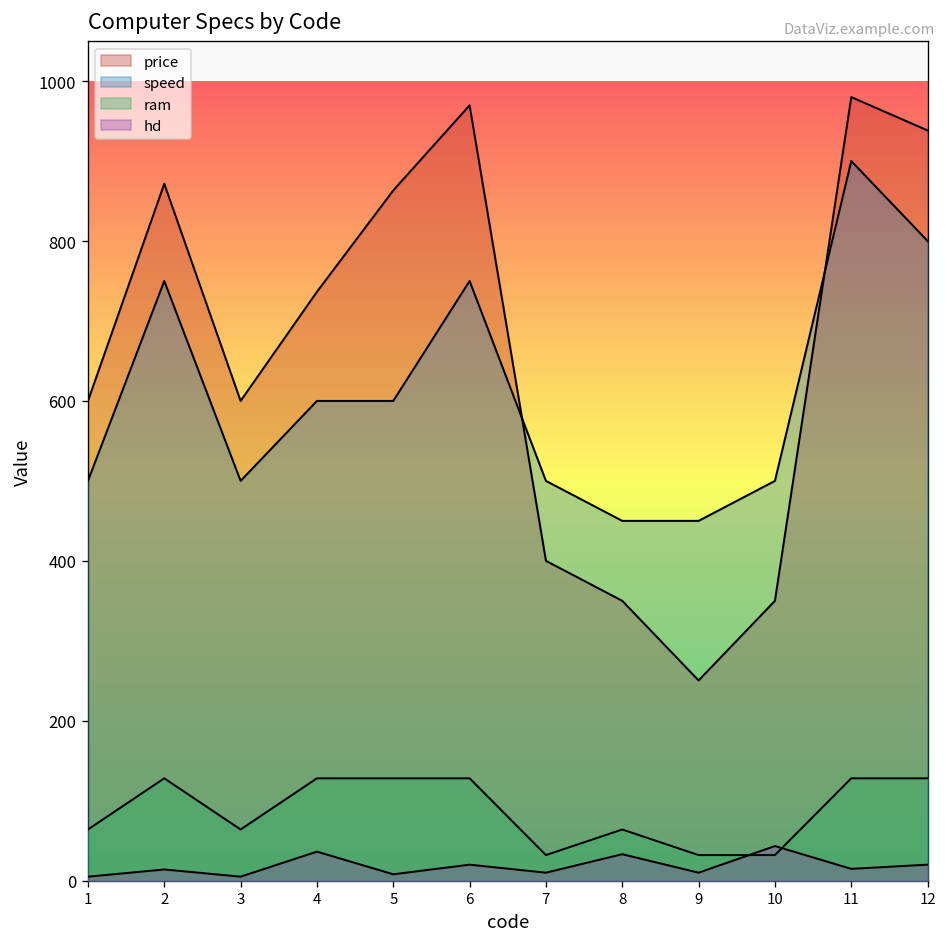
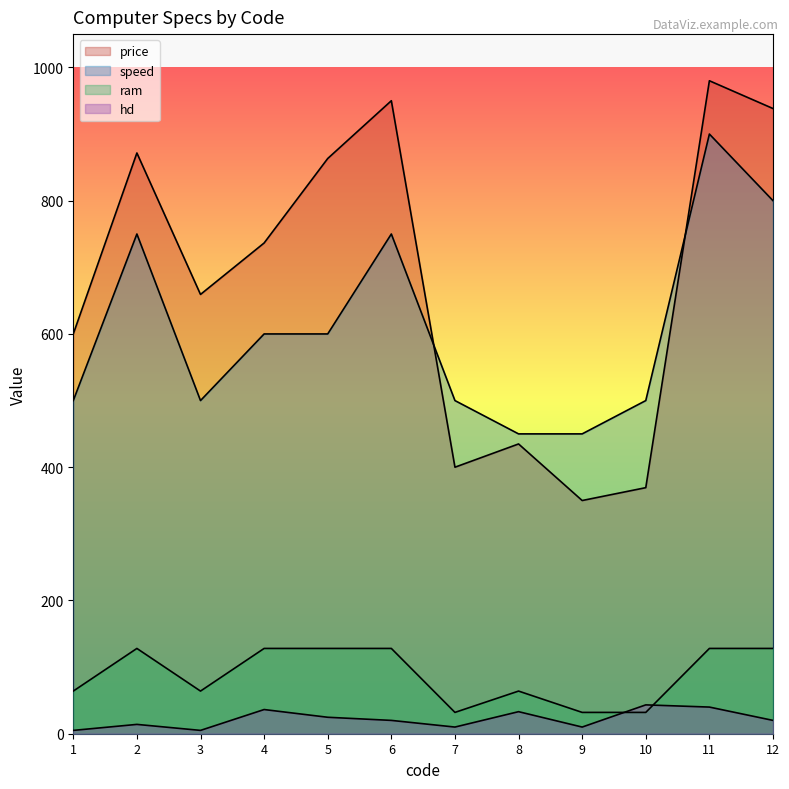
price, 3: 600 -> 660
hd, 5: 10 -> 20
price, 6: 970 -> 950
price, 8: 350 -> 430
price, 9: 250 -> 350
price, 10: 350 -> 370
hd, 11: 10 -> 40
